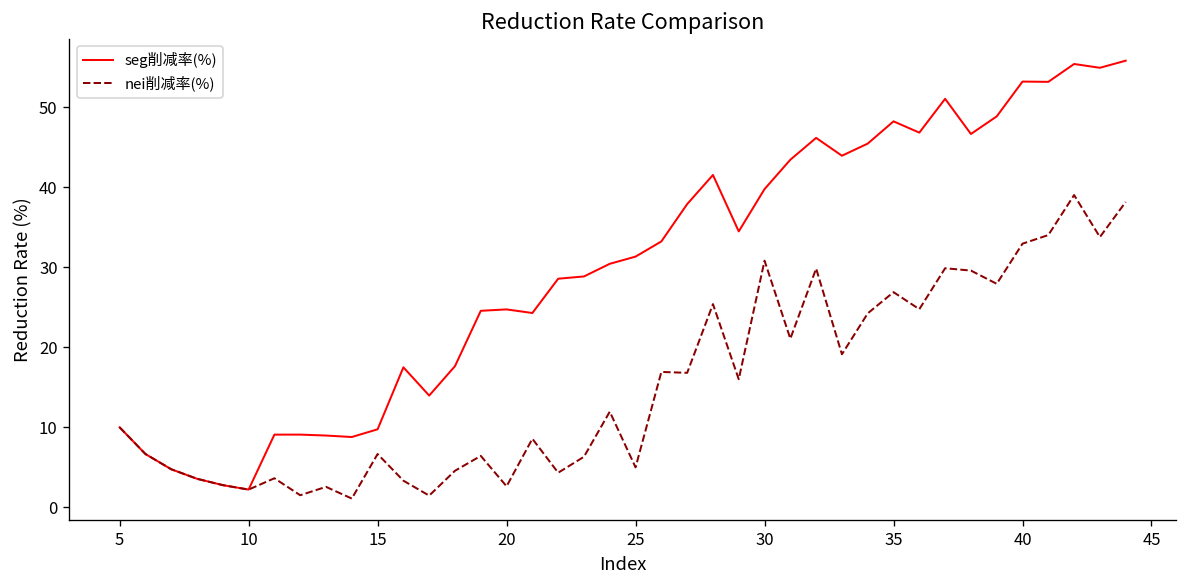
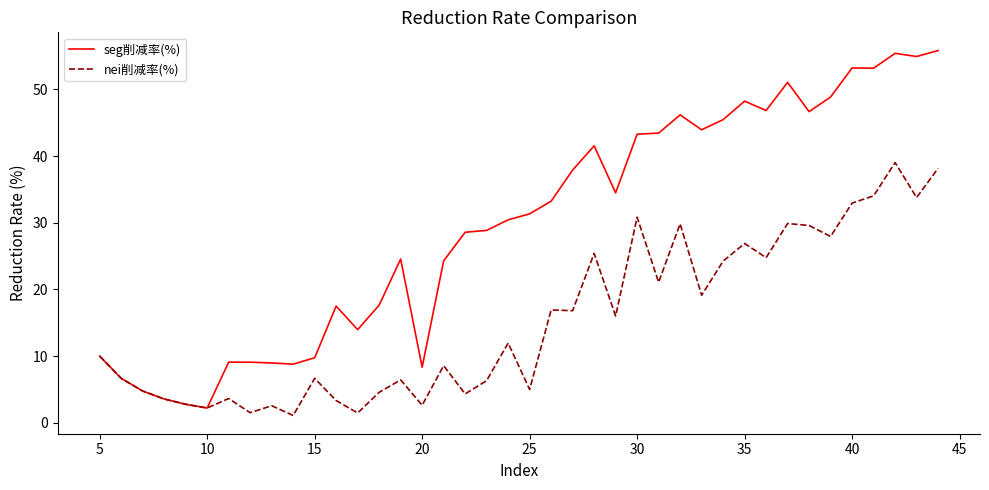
seg削减率(%), 20: 25 -> 8
seg削减率(%), 30: 40 -> 43
